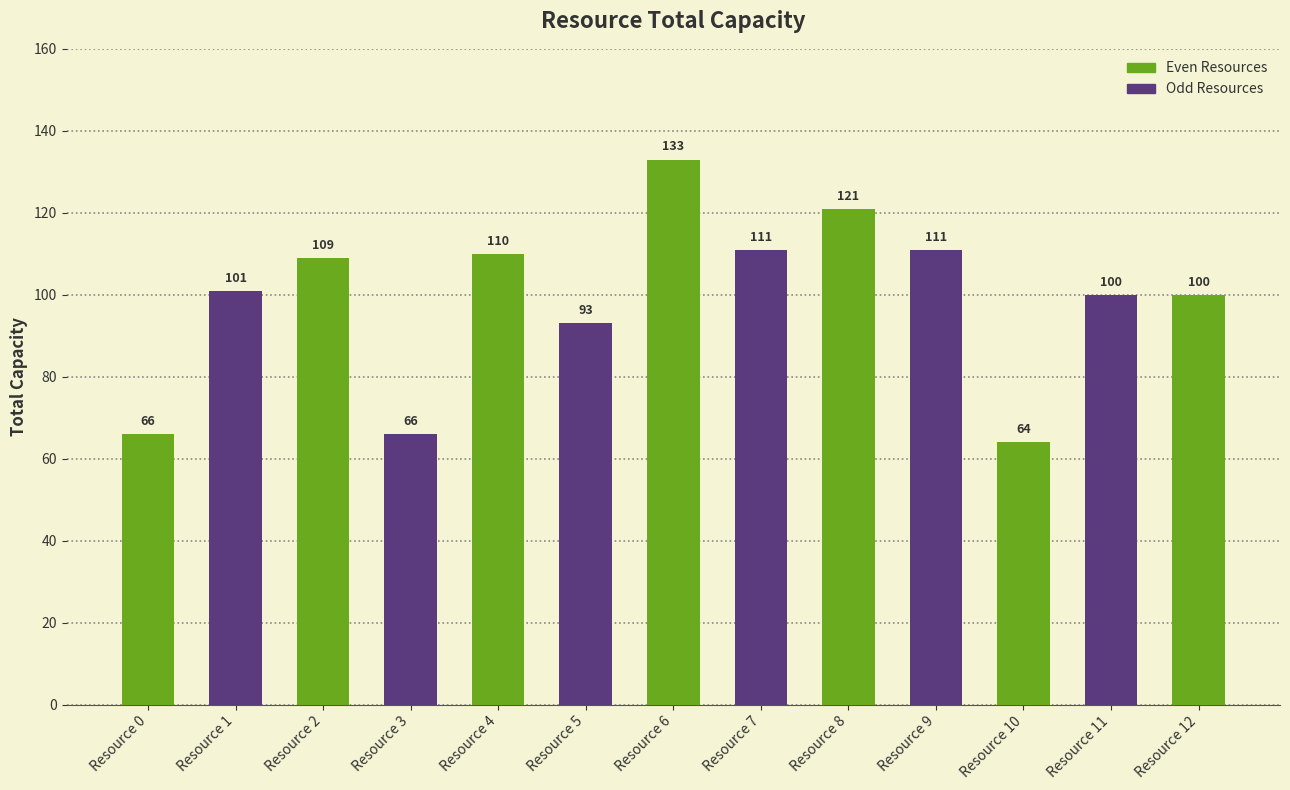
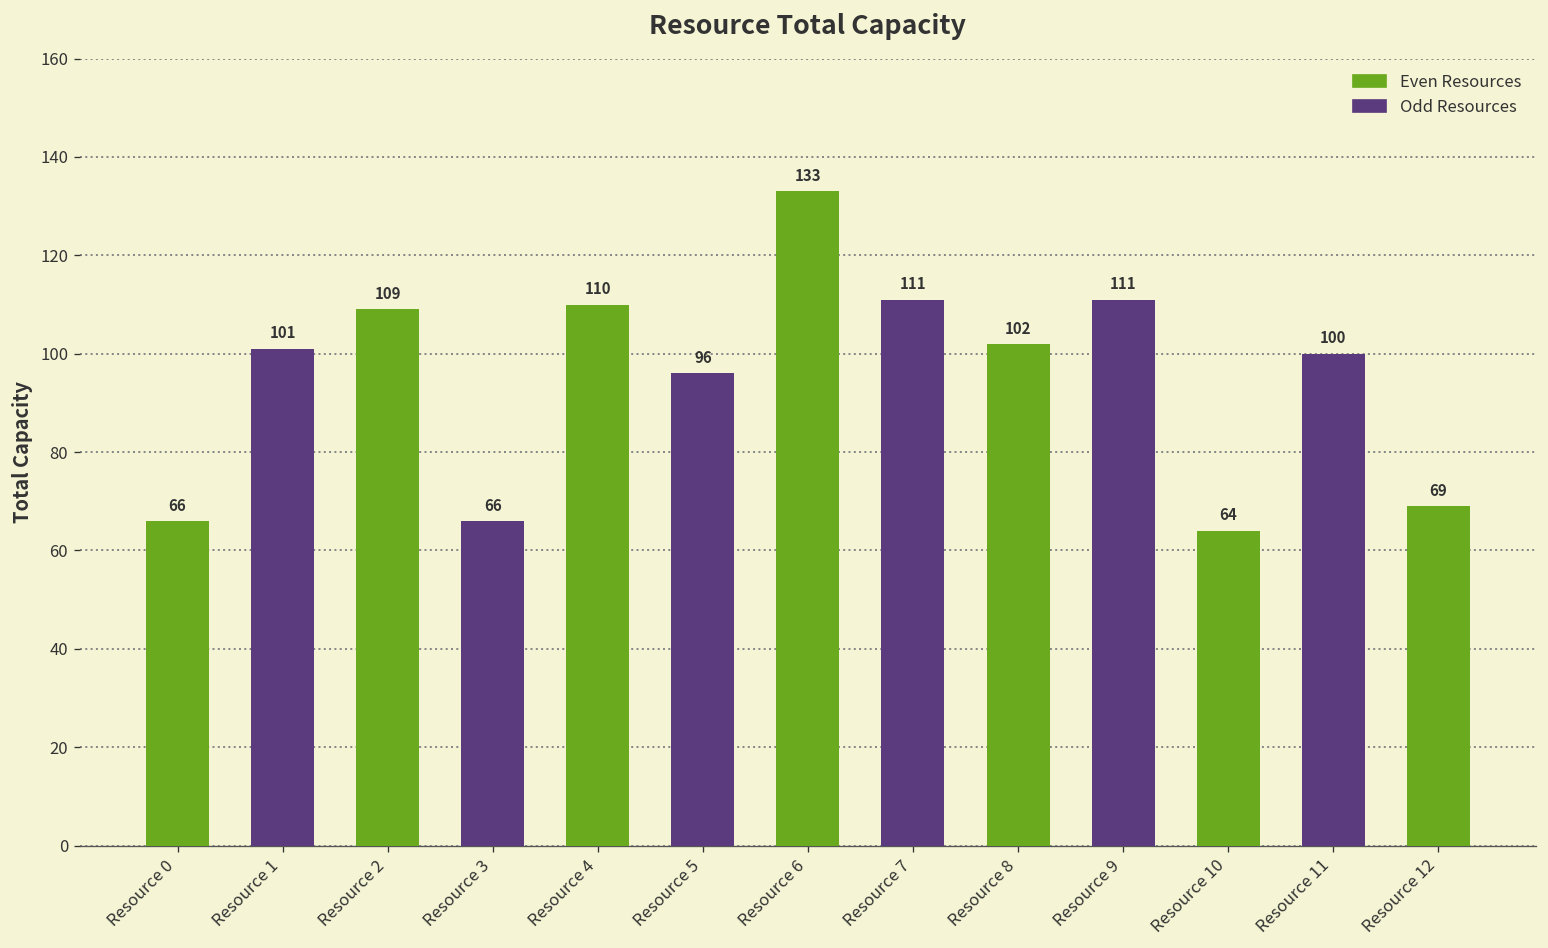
Resource 5: 93 -> 96
Resource 8: 121 -> 102
Resource 12: 100 -> 69
